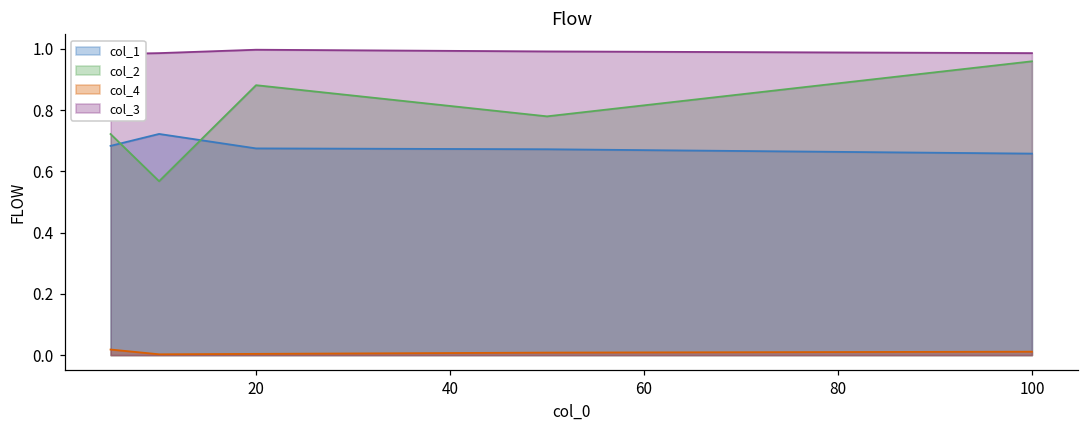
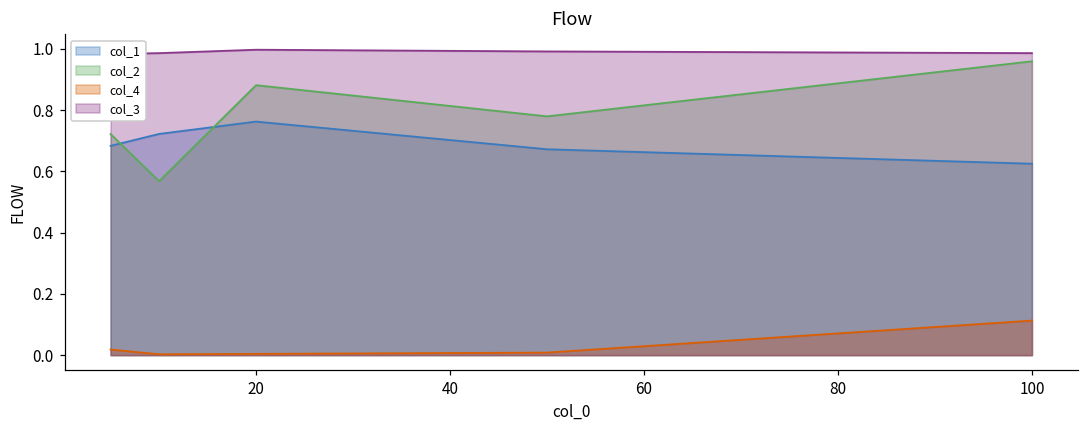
col_1, 20: 0.68 -> 0.76
col_1, 100: 0.66 -> 0.63
col_4, 100: 0.01 -> 0.11
